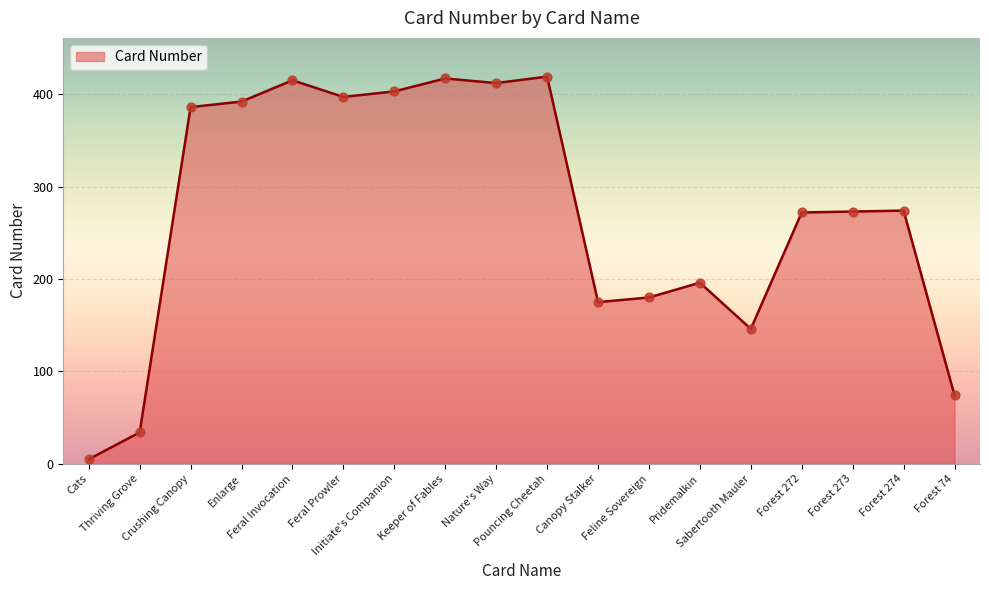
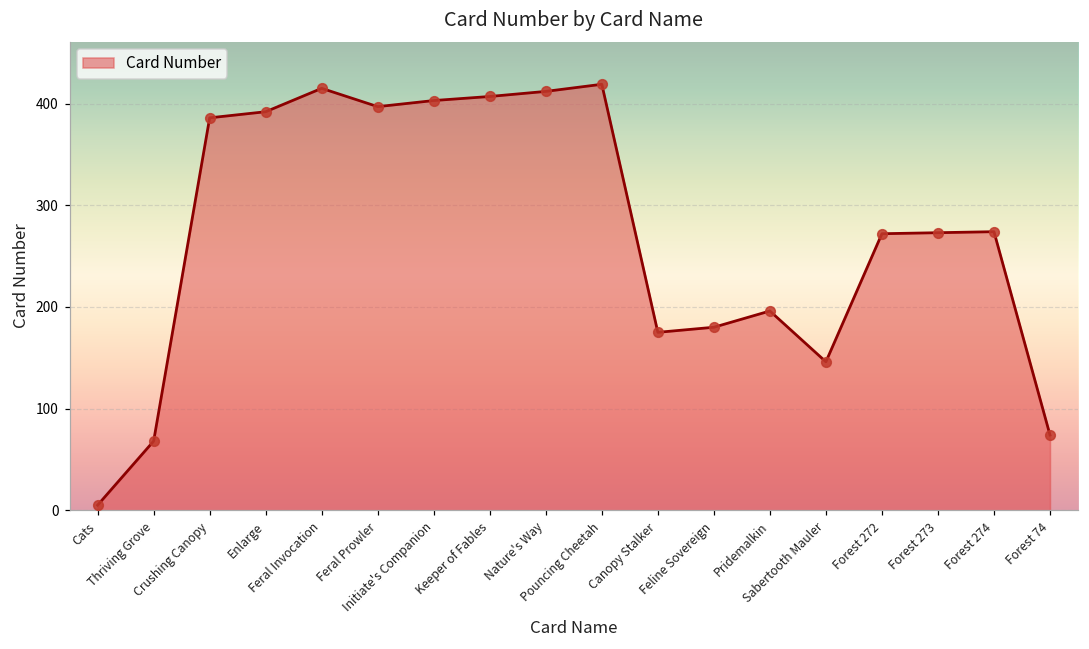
Thriving Grove: 30 -> 70
Keeper of Fables: 420 -> 410
